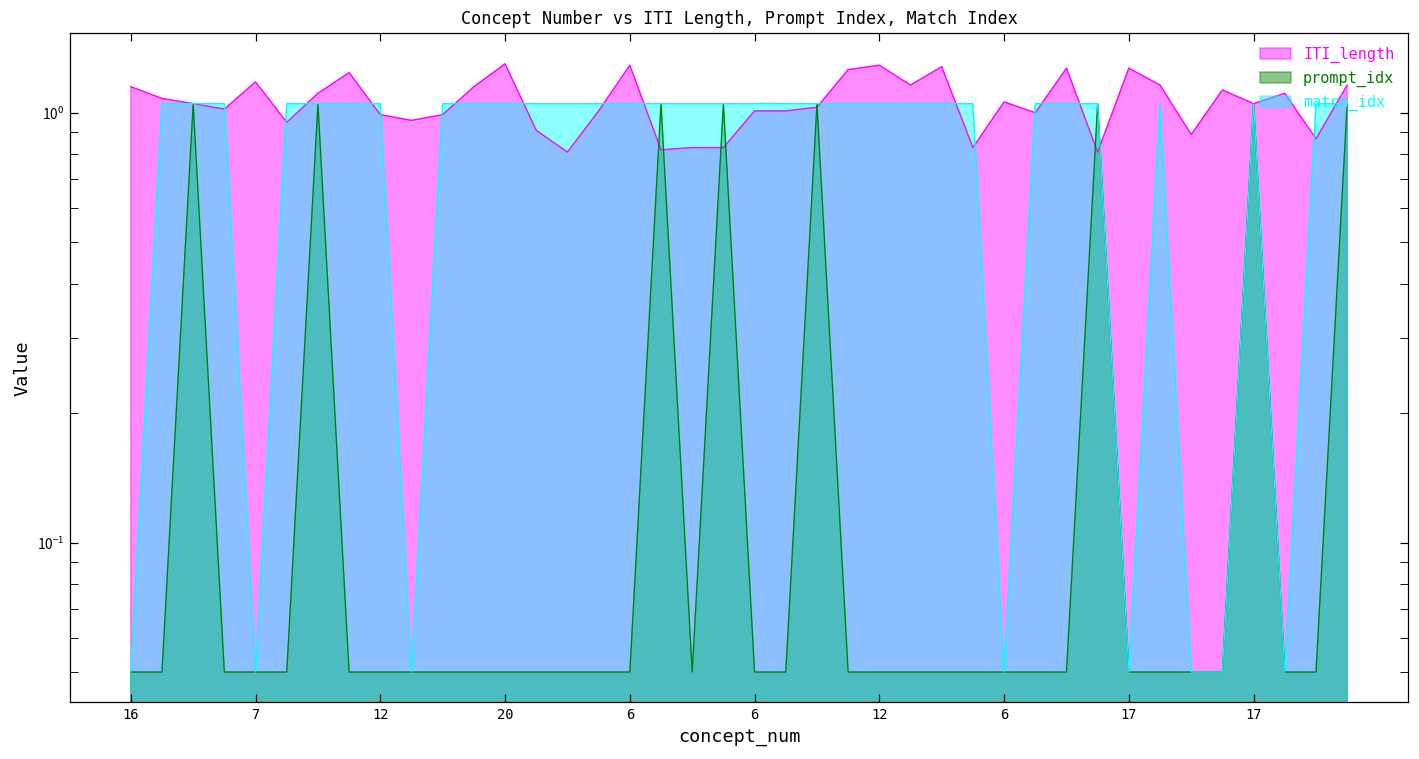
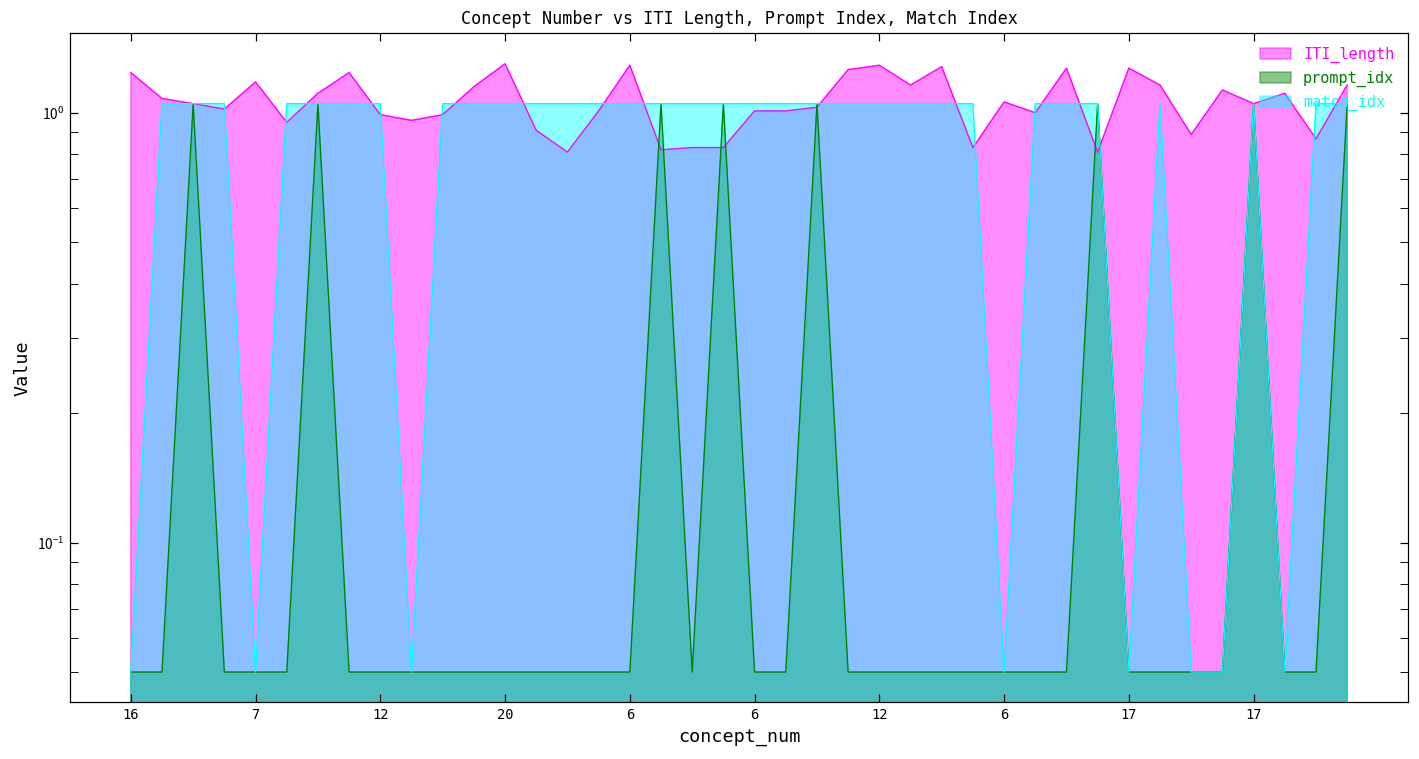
ITI_length, 16: 1.15 -> 1.24
